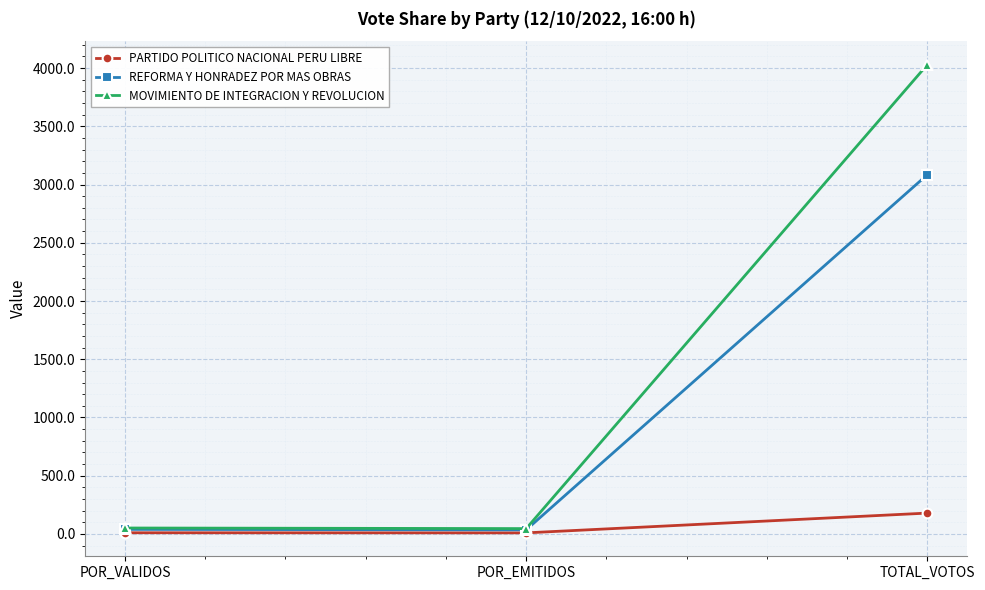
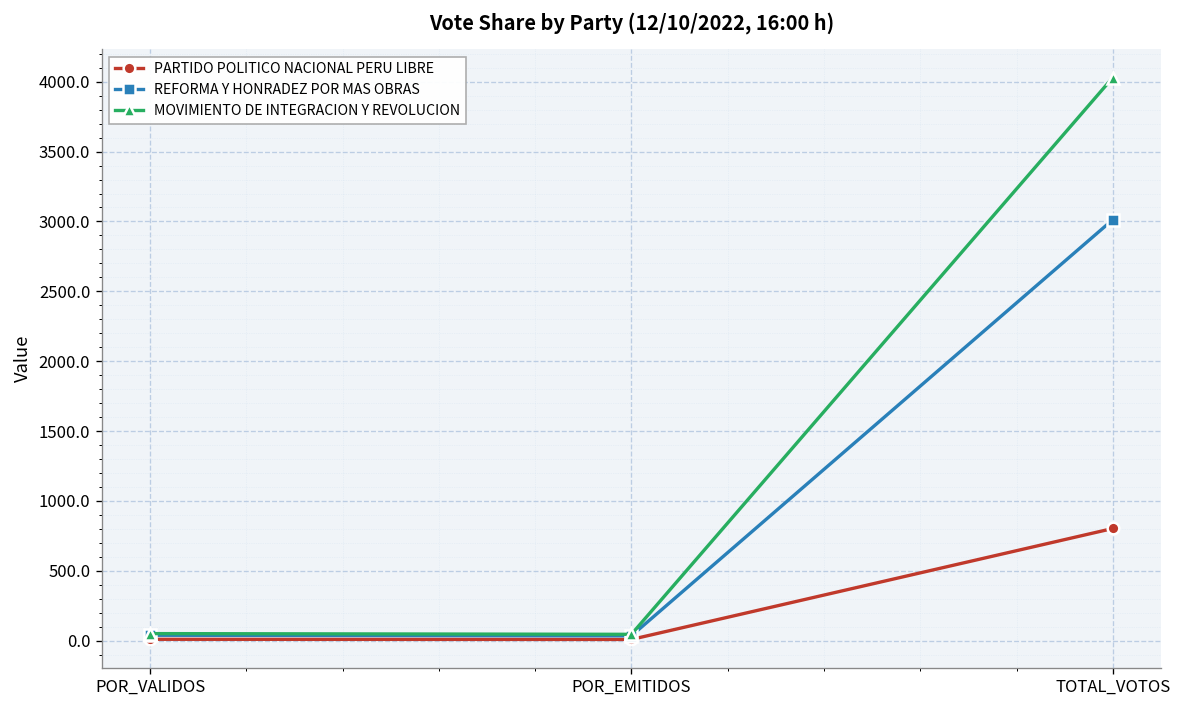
PARTIDO POLITICO NACIONAL PERU LIBRE, TOTAL_VOTOS: 180 -> 800
REFORMA Y HONRADEZ POR MAS OBRAS, TOTAL_VOTOS: 3090 -> 3010
